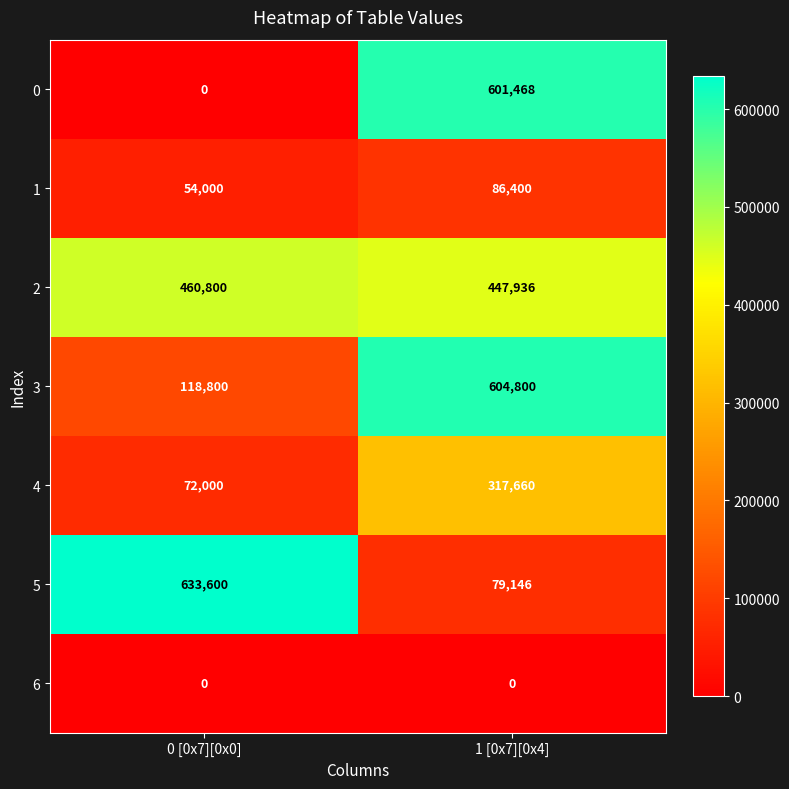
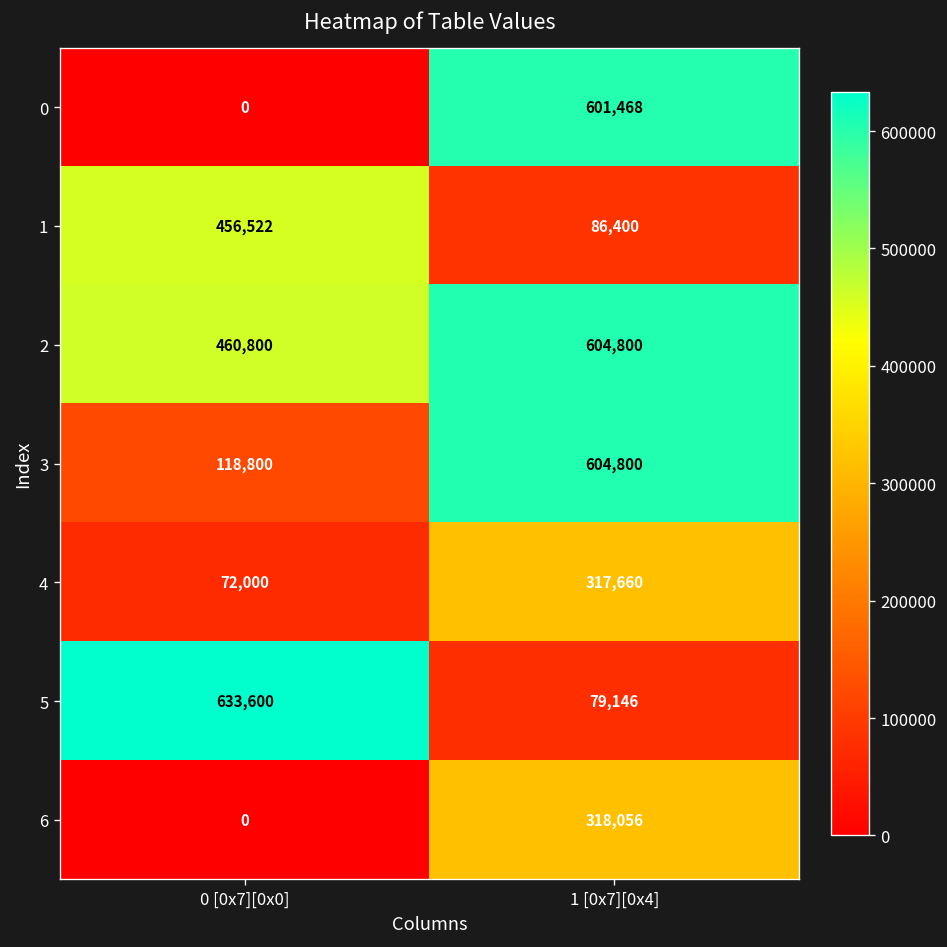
1, 0 [0x7][0x0]: 54,000 -> 456,522
2, 1 [0x7][0x4]: 447,936 -> 604,800
6, 1 [0x7][0x4]: 0 -> 318,056
